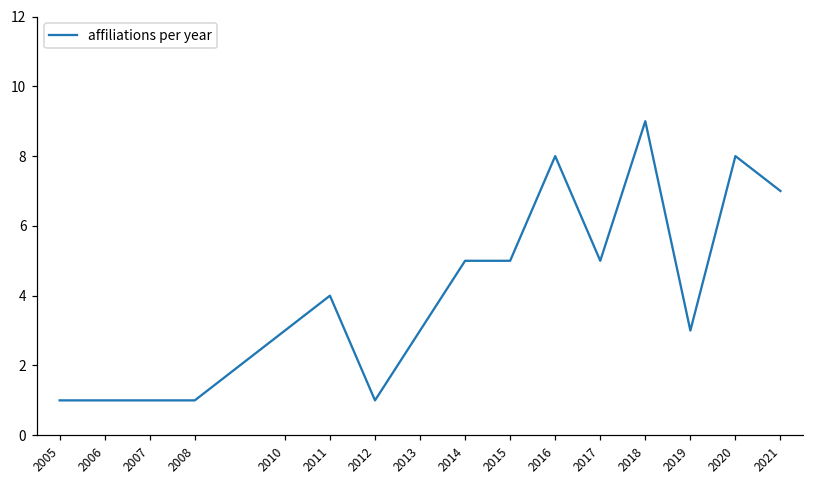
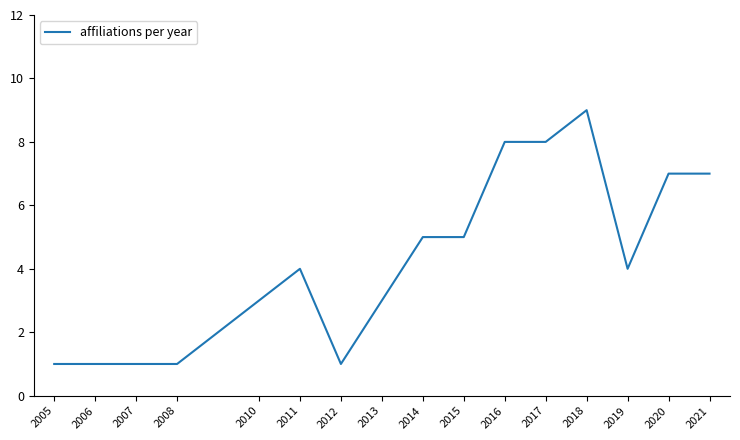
2017: 5 -> 8
2019: 3 -> 4
2020: 8 -> 7
